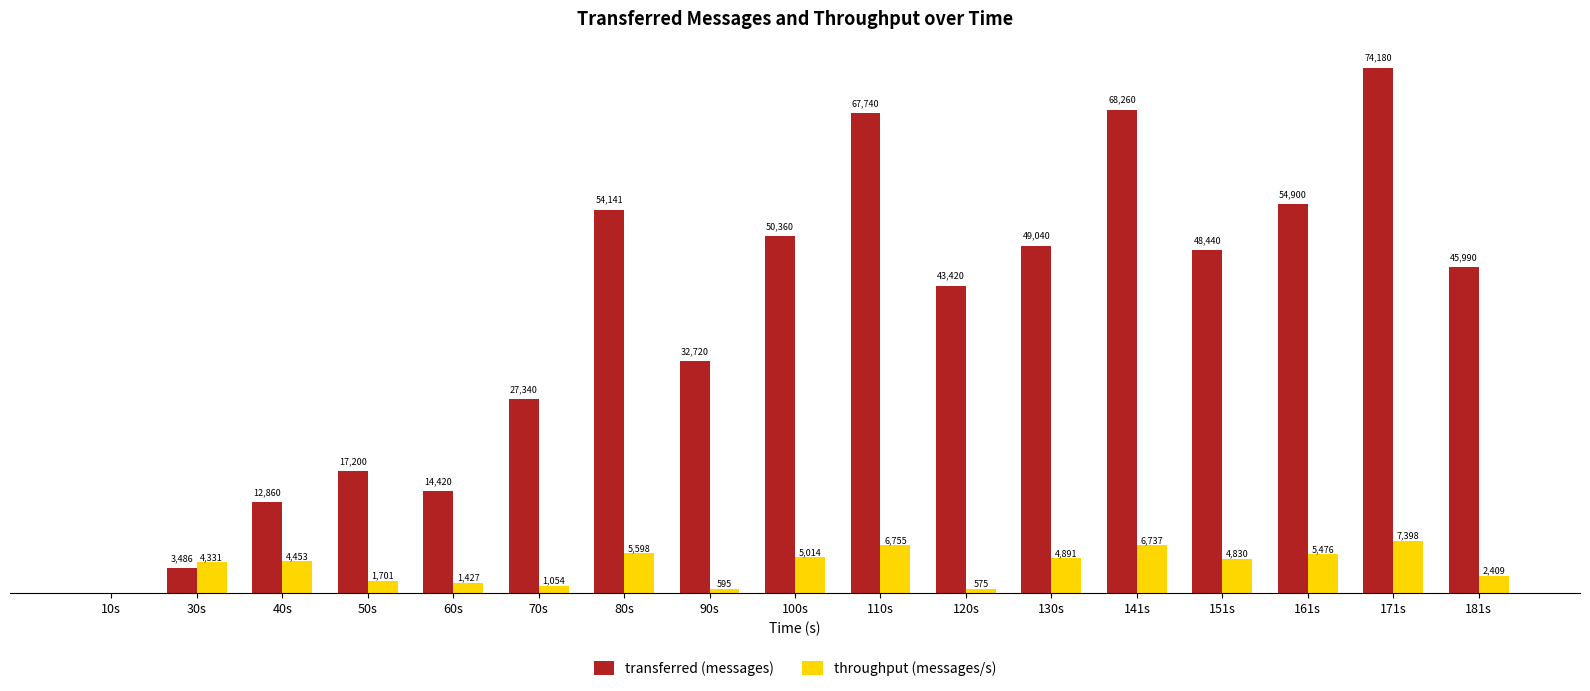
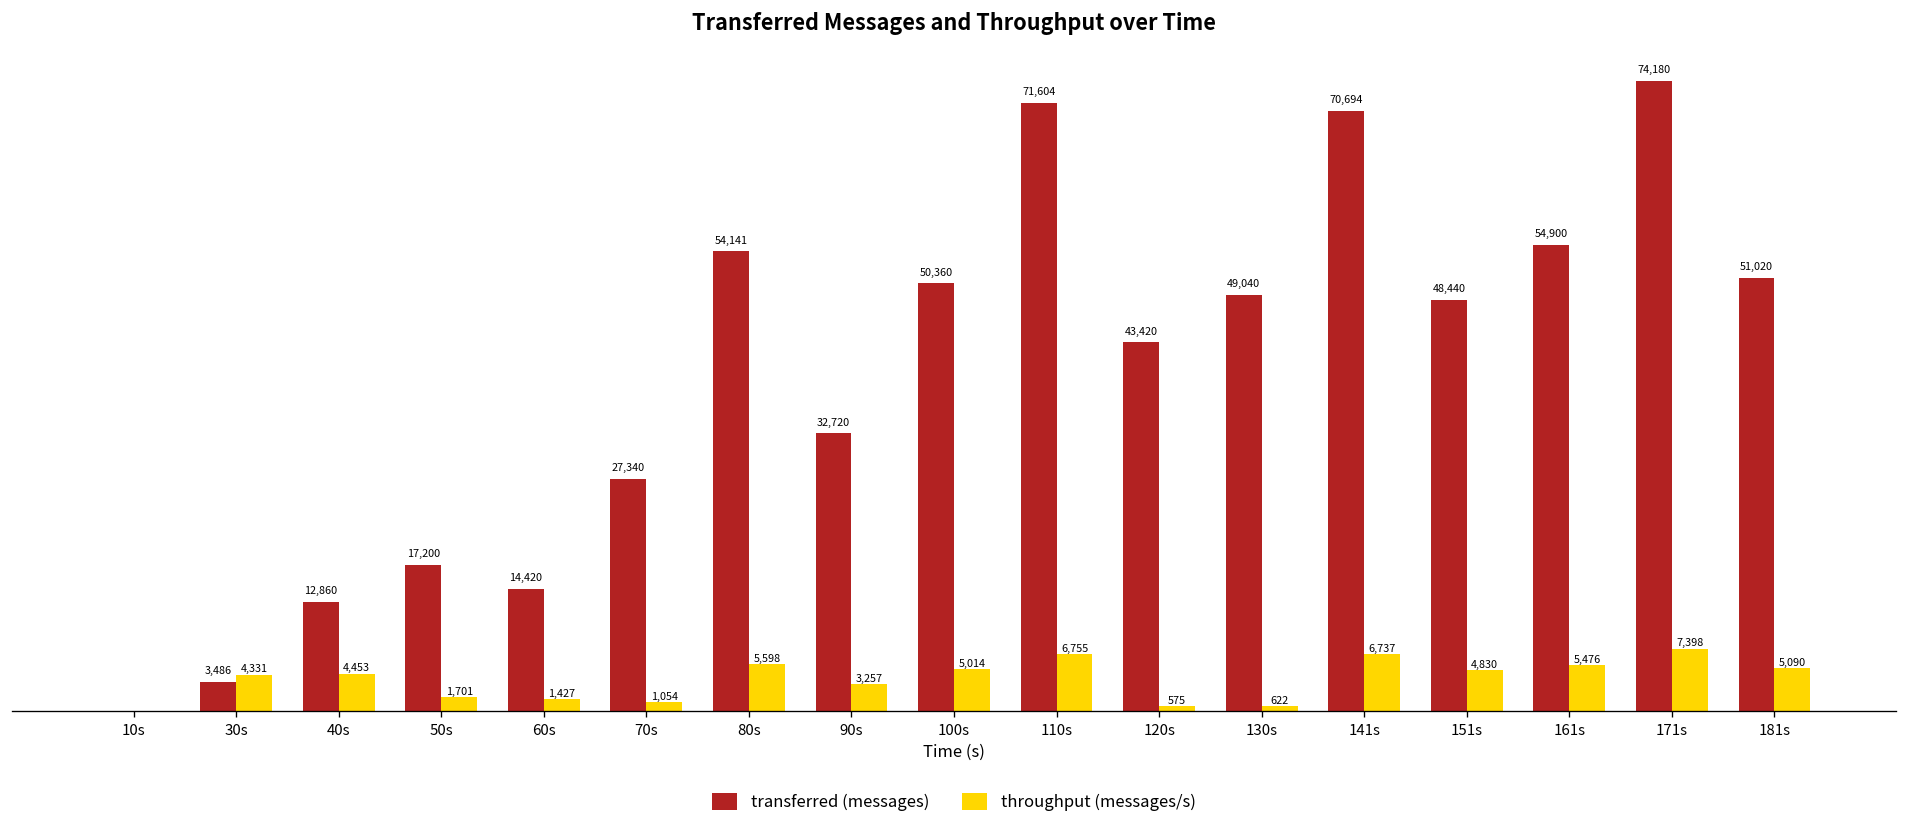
throughput (messages/s), 90s: 595 -> 3,257
transferred (messages), 110s: 67,740 -> 71,604
throughput (messages/s), 130s: 4,891 -> 622
transferred (messages), 141s: 68,260 -> 70,694
transferred (messages), 181s: 45,990 -> 51,020
throughput (messages/s), 181s: 2,409 -> 5,090
